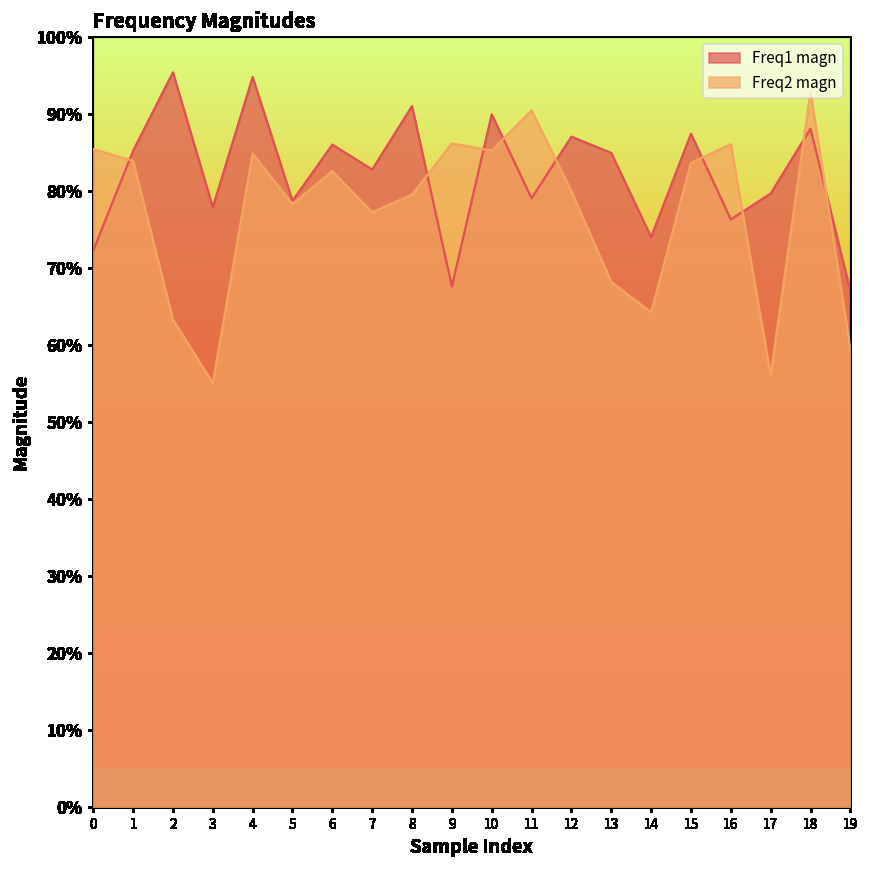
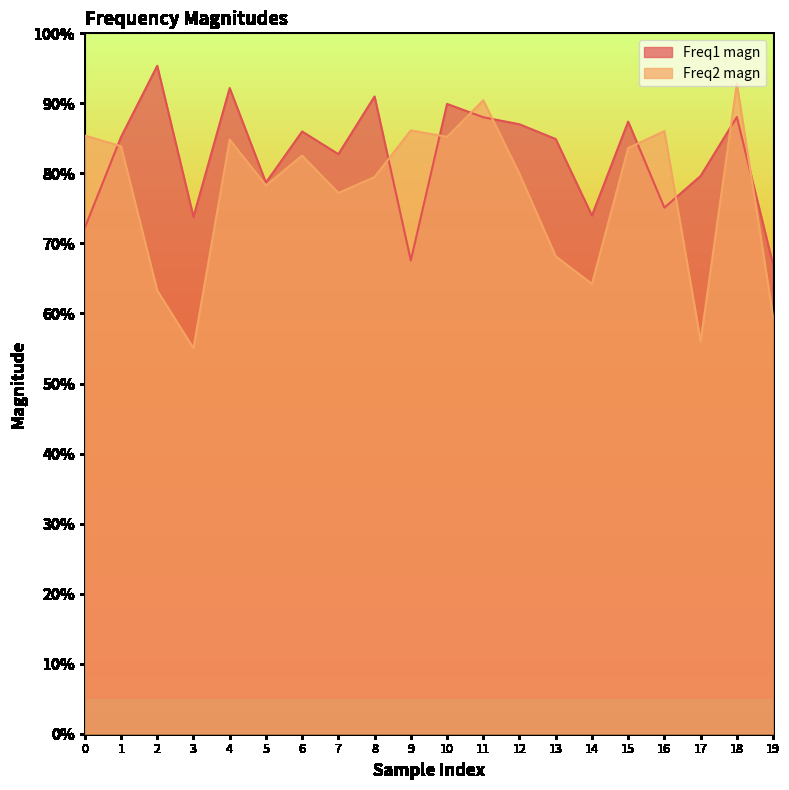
Freq1 magn, 3: 78% -> 74%
Freq1 magn, 4: 95% -> 92%
Freq1 magn, 11: 79% -> 88%
Freq1 magn, 16: 76% -> 75%
